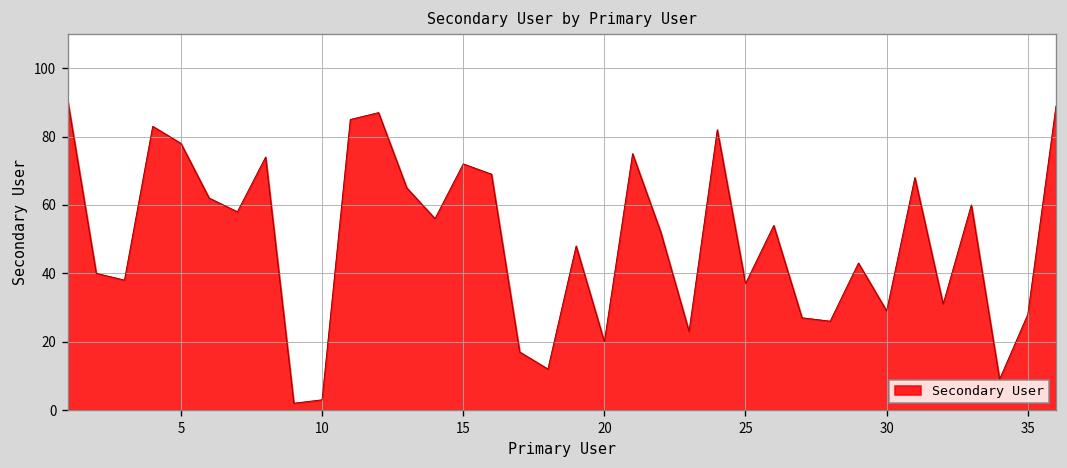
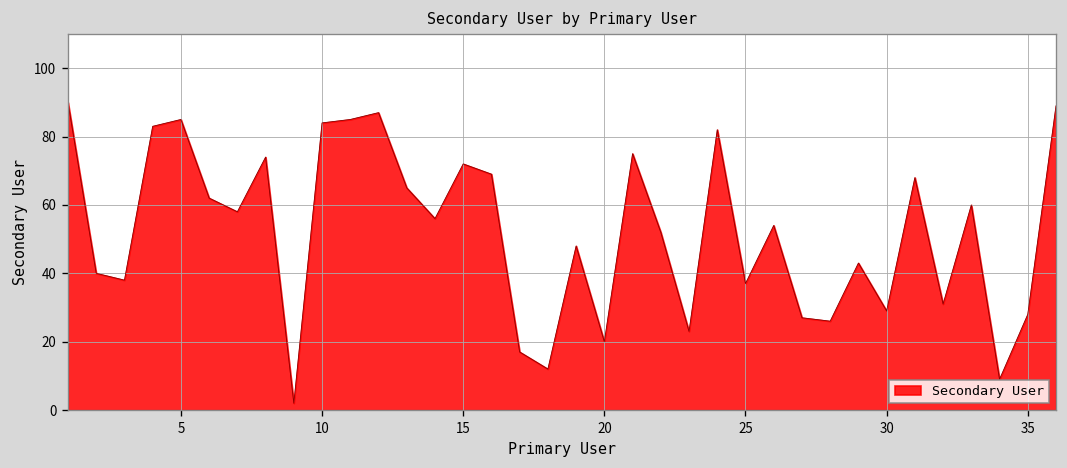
5: 78 -> 85
10: 3 -> 84
